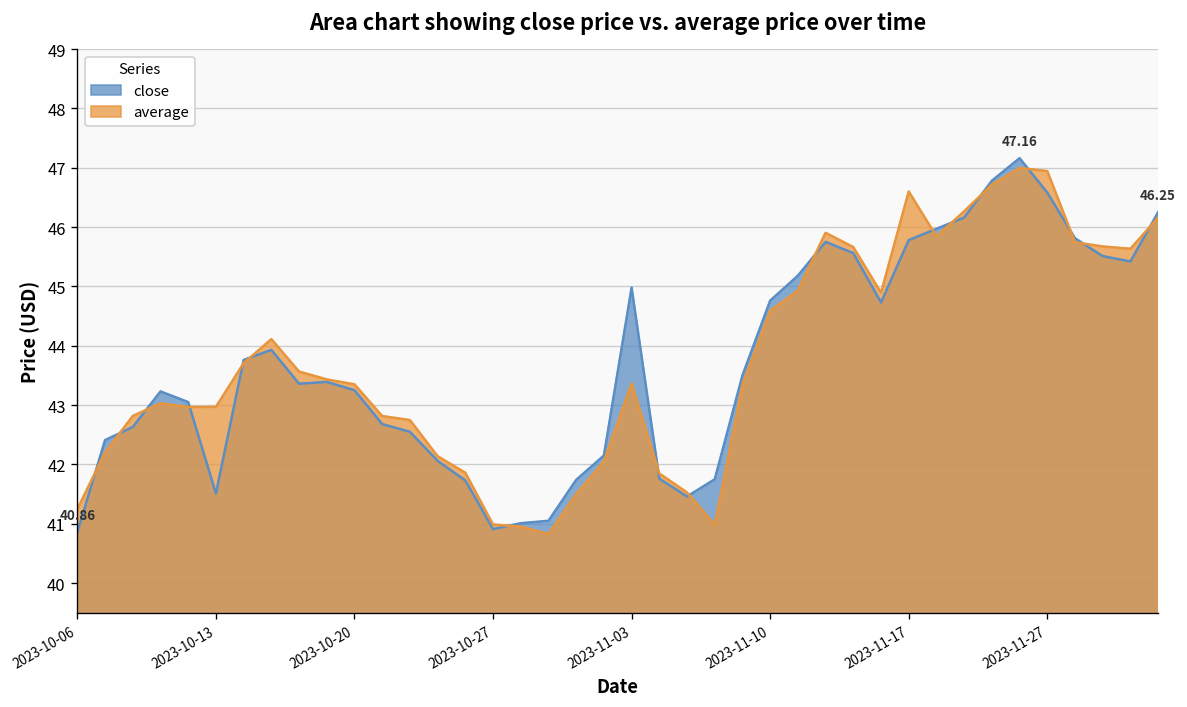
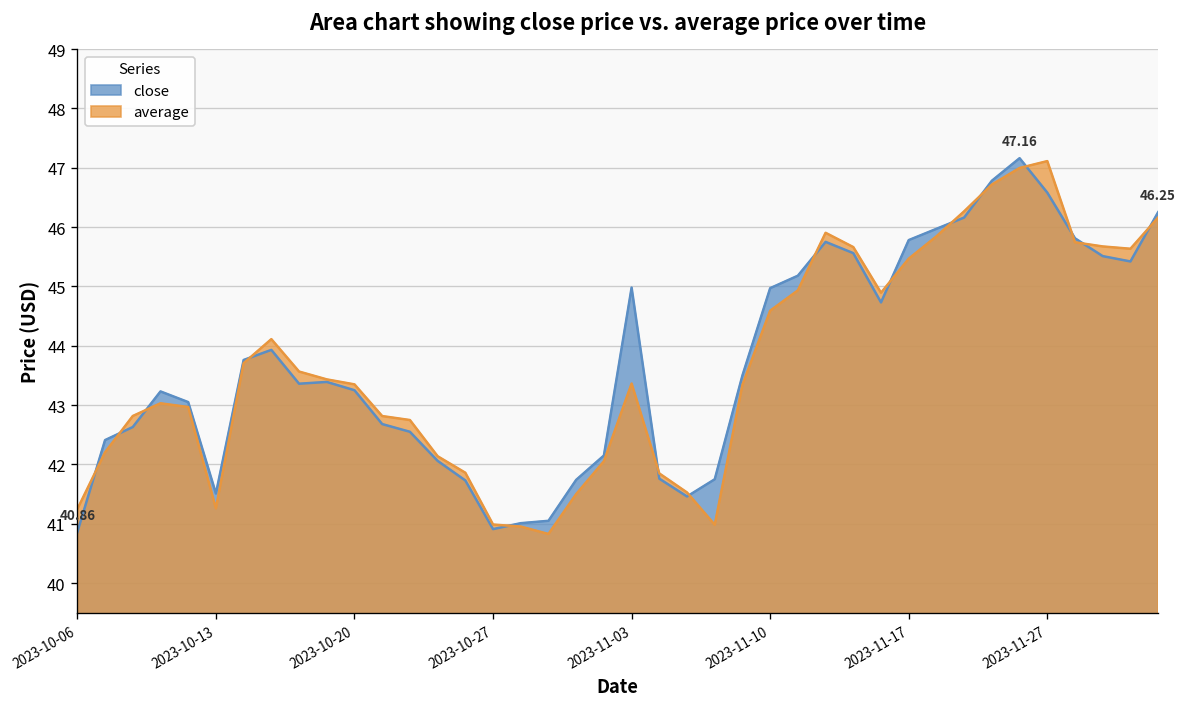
average, 2023-10-13: 43.0 -> 41.3
close, 2023-11-10: 44.8 -> 45.0
average, 2023-11-17: 46.6 -> 45.5
average, 2023-11-27: 46.9 -> 47.1
